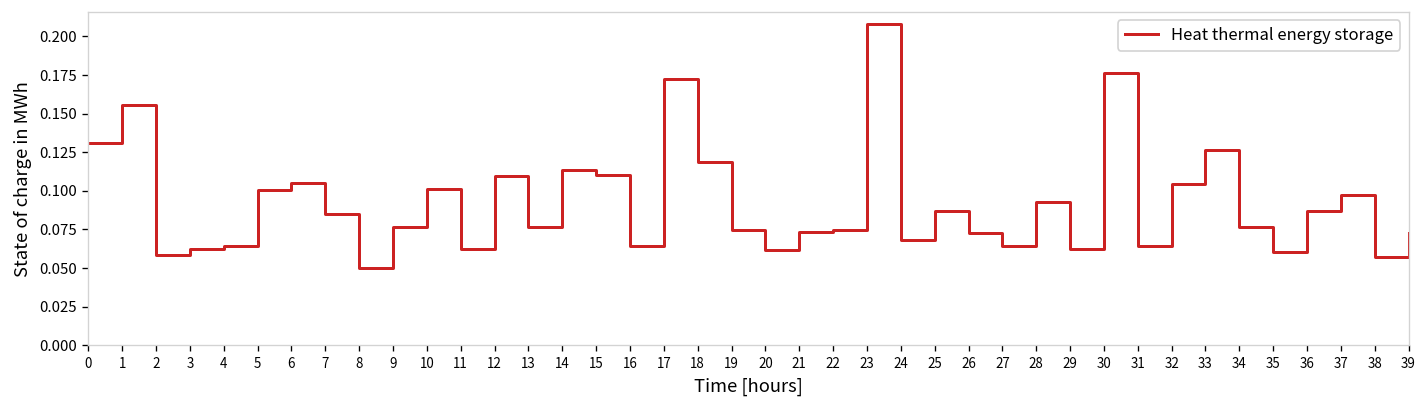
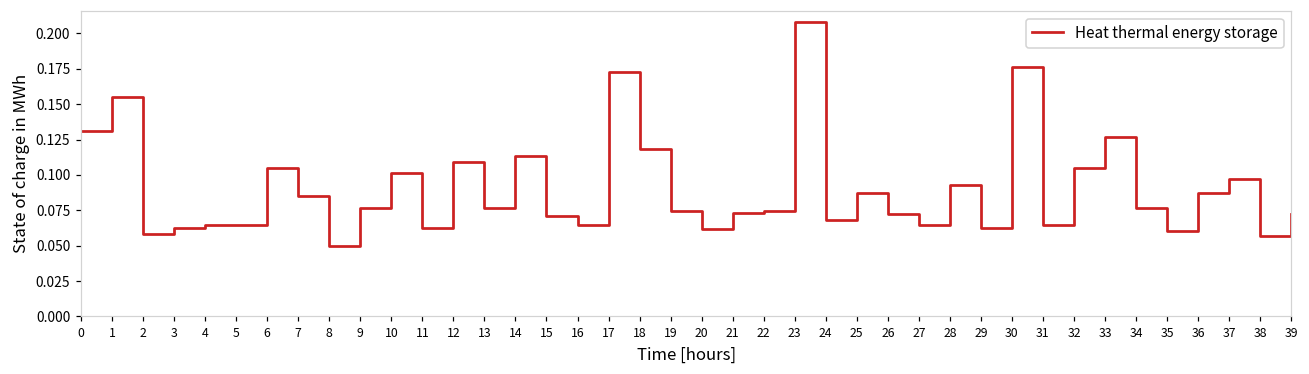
5: 0.100 -> 0.064
15: 0.110 -> 0.071
